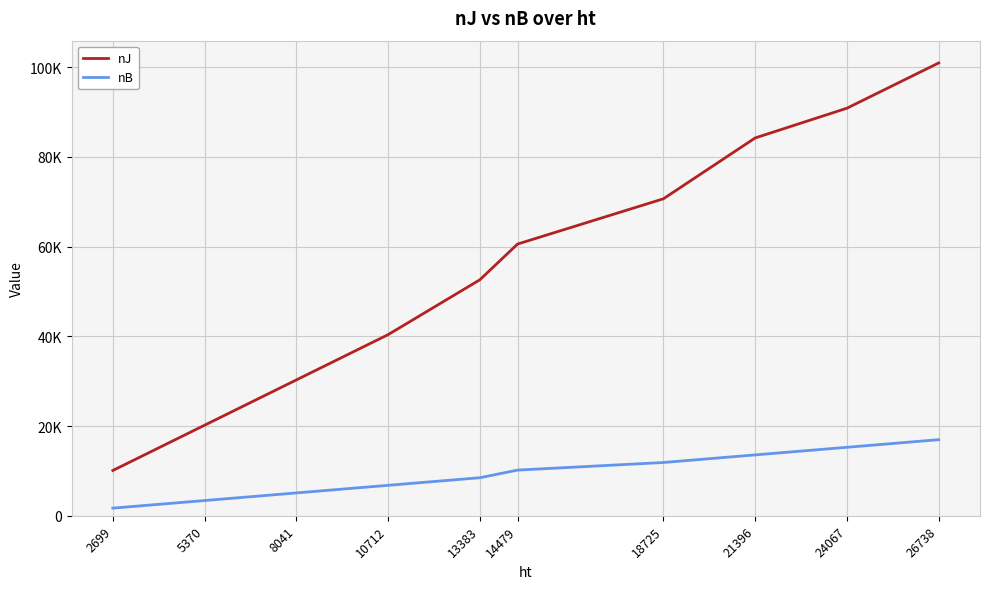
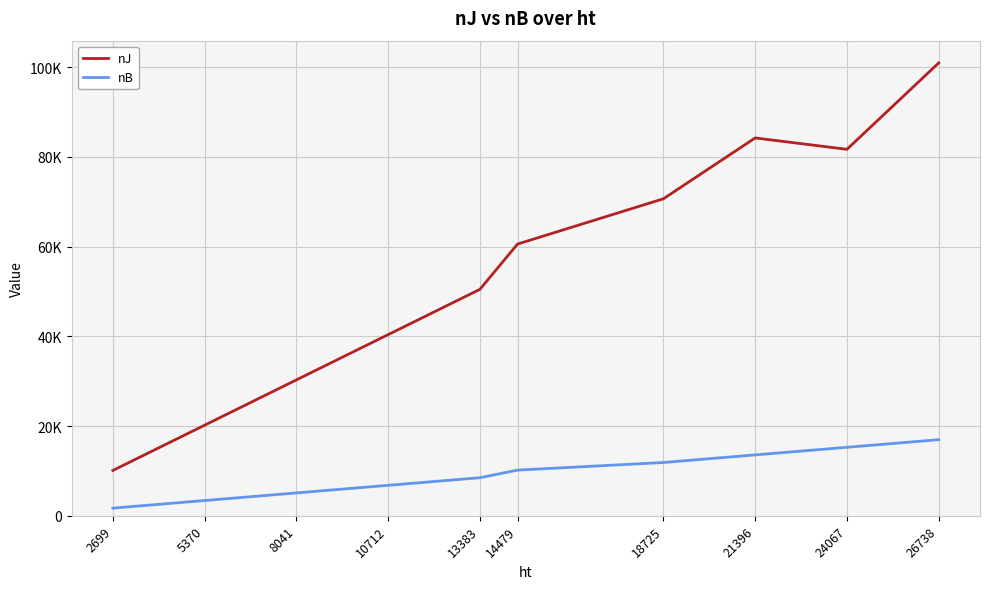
nJ, 13383: 53000 -> 50000
nJ, 24067: 91000 -> 82000
